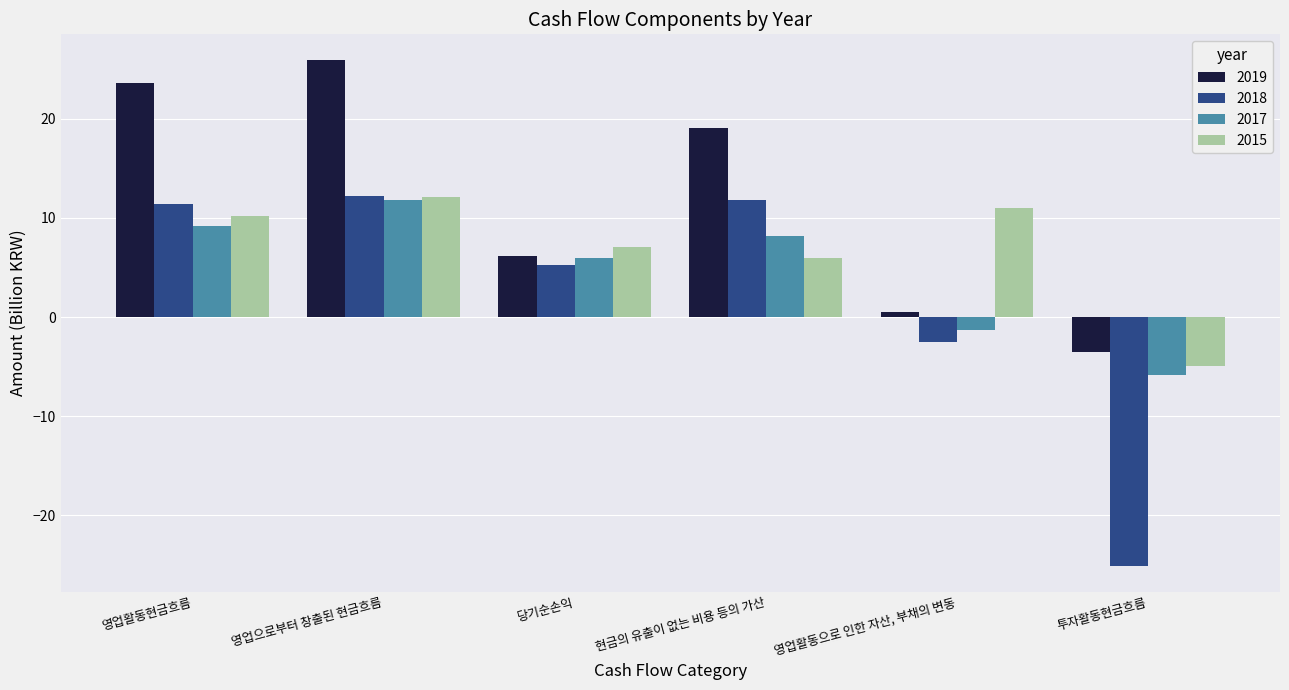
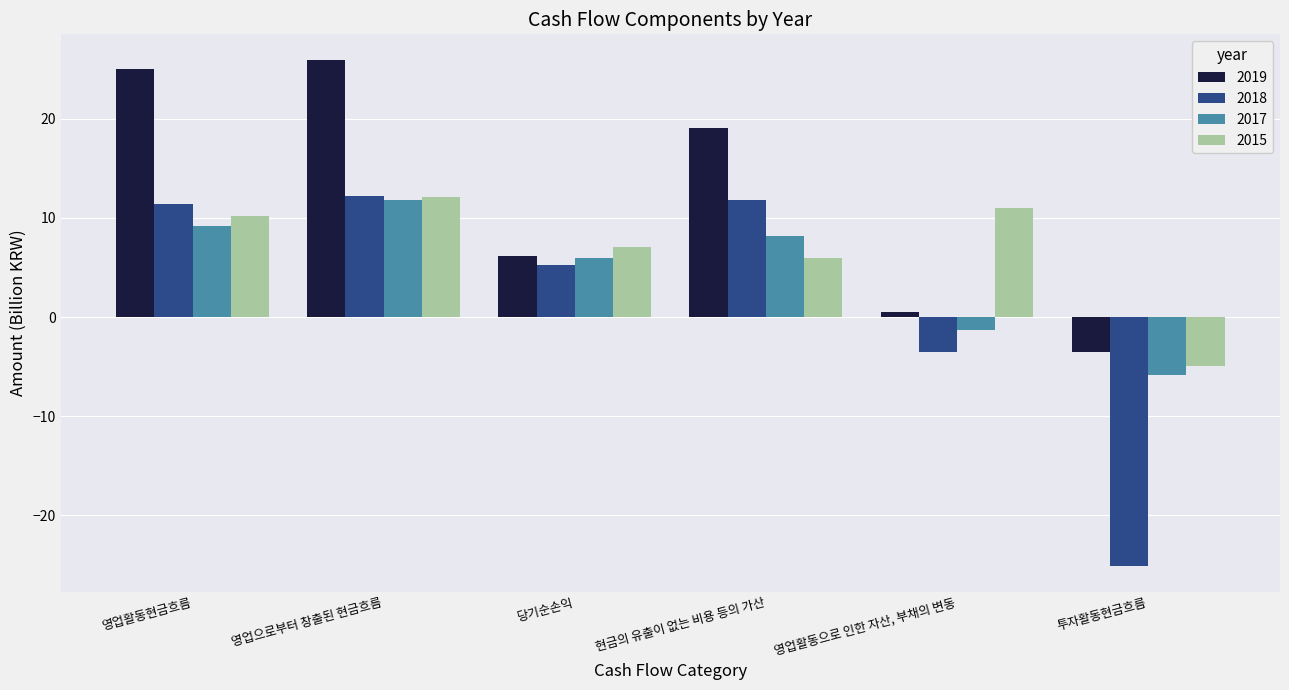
2019, 영업활동현금흐름: 24 -> 25
2018, 영업활동으로 인한 자산, 부채의 변동: -3 -> -4
